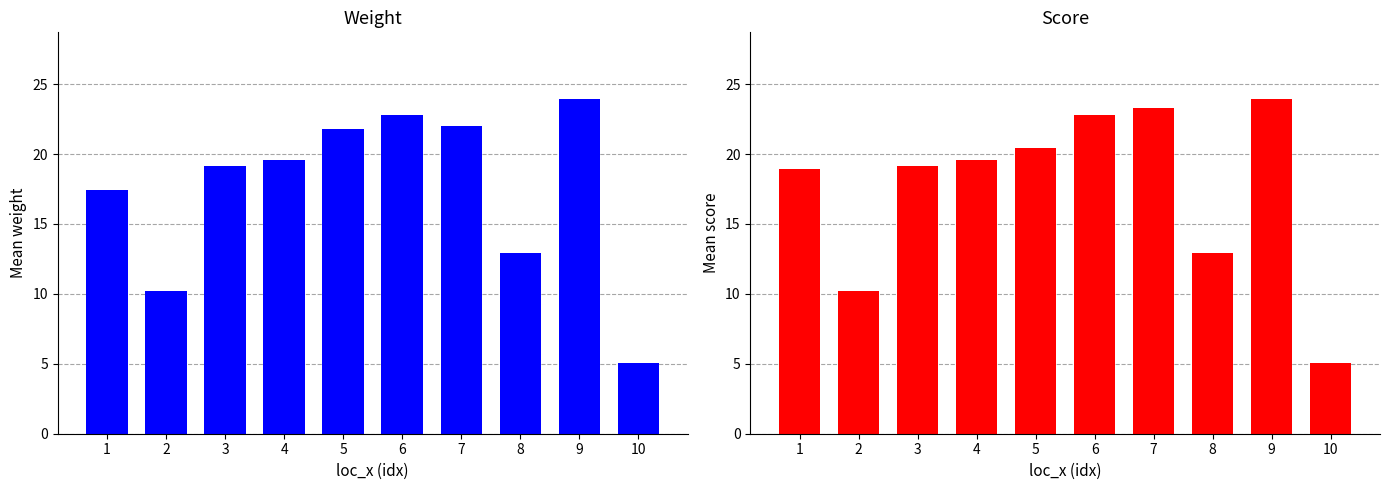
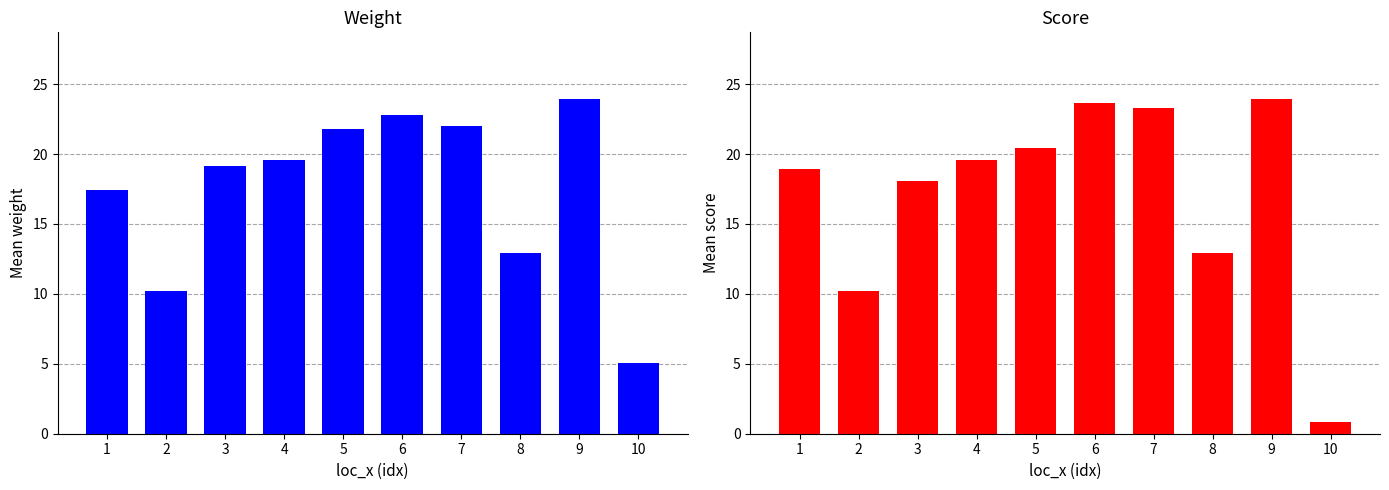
Score, 3: 19.2 -> 18.1
Score, 6: 22.8 -> 23.7
Score, 10: 5.1 -> 0.8
